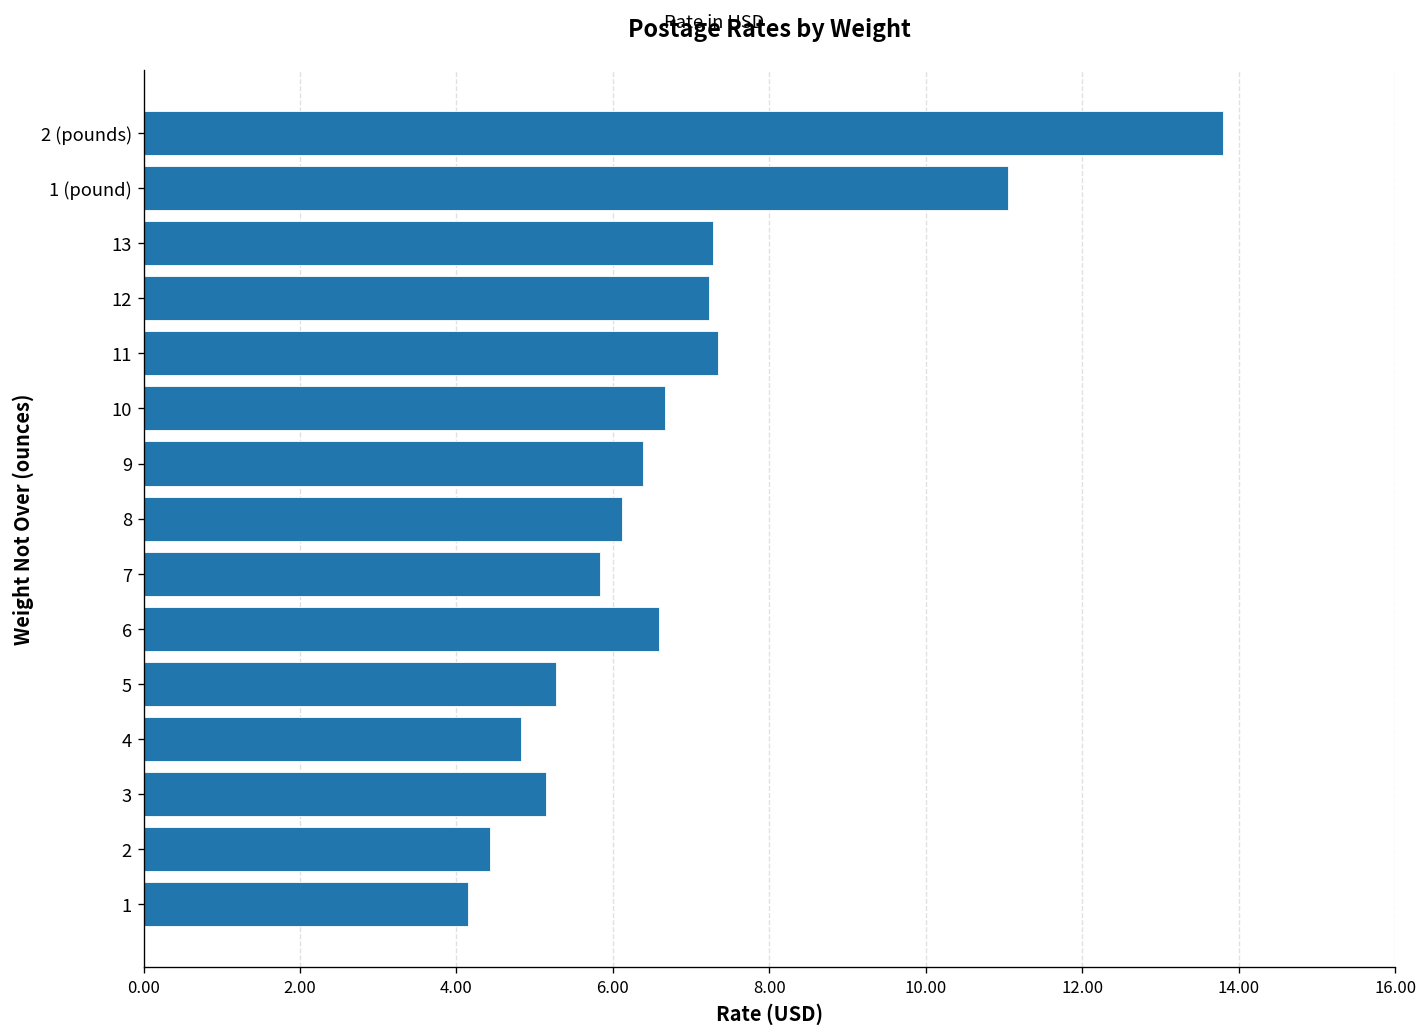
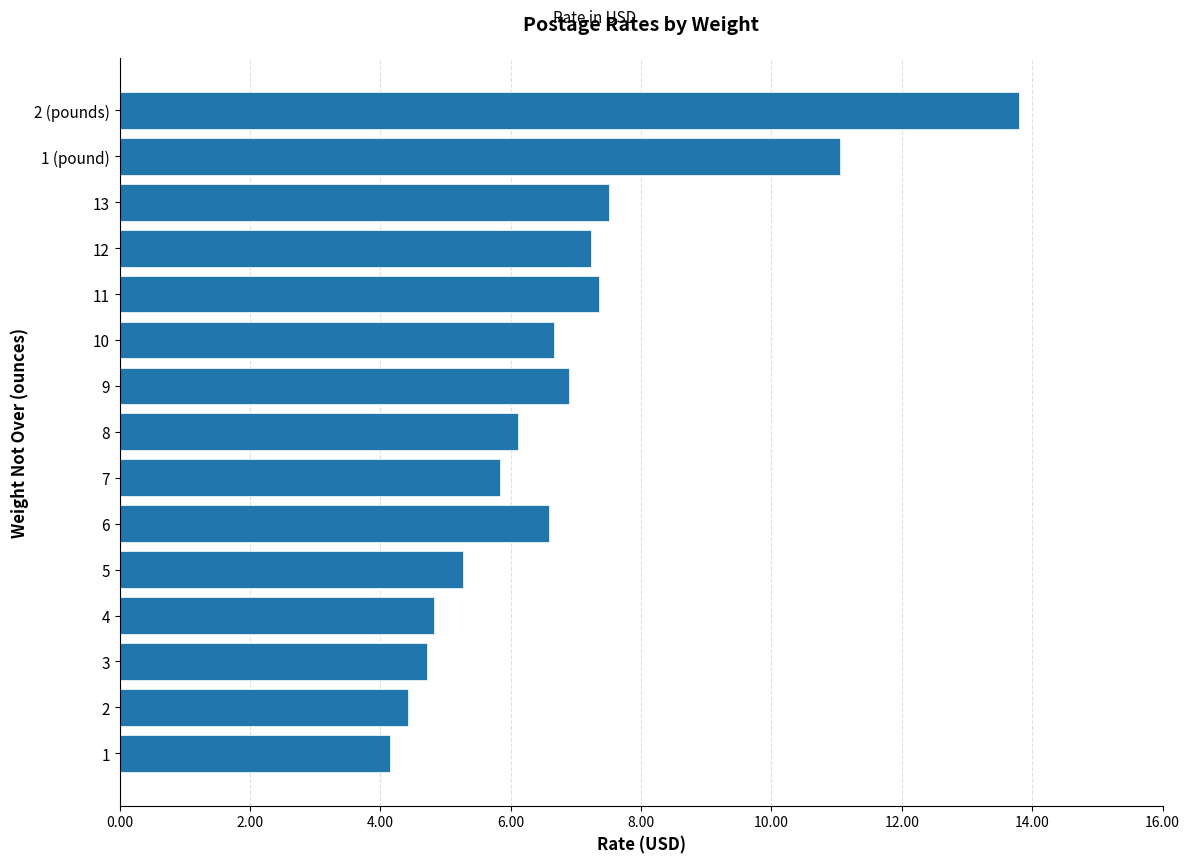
13: 7.3 -> 7.5
9: 6.4 -> 6.9
3: 5.2 -> 4.7
